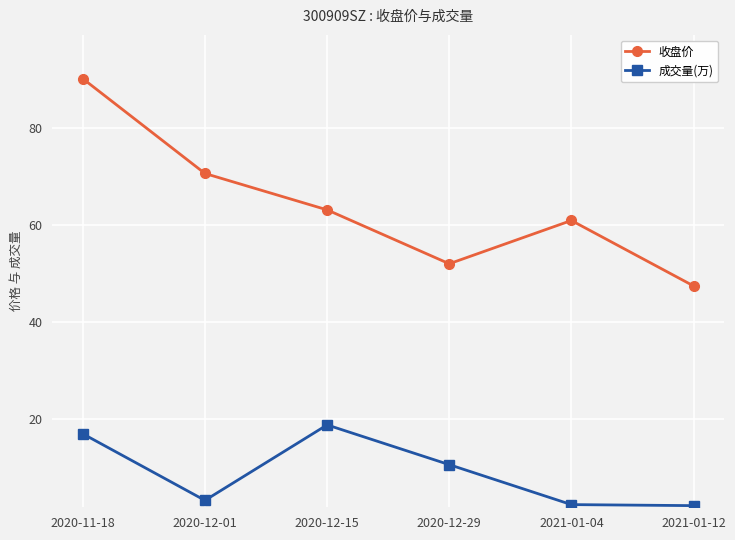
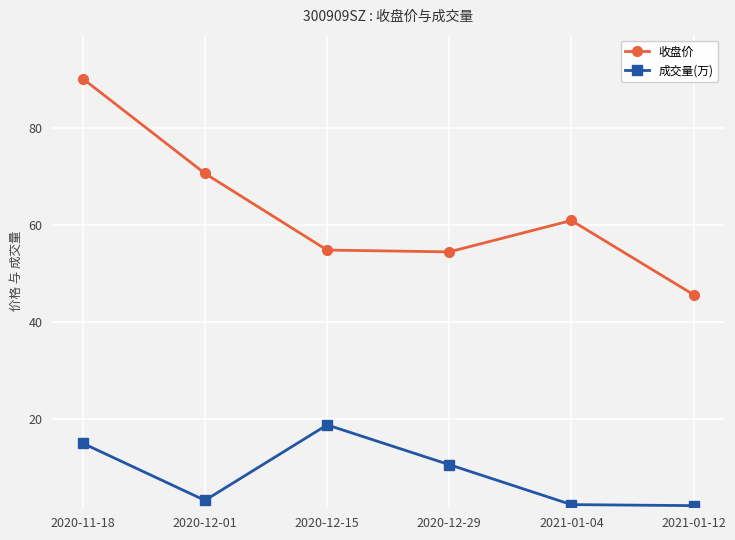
成交量(万), 2020-11-18: 17 -> 15
收盘价, 2020-12-15: 63 -> 55
收盘价, 2020-12-29: 52 -> 55
收盘价, 2021-01-12: 48 -> 46
